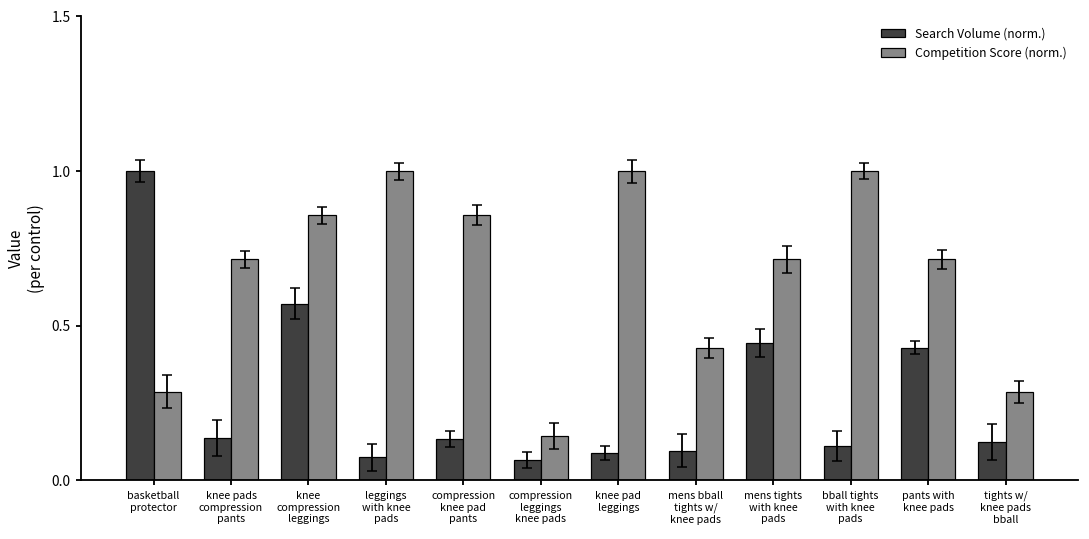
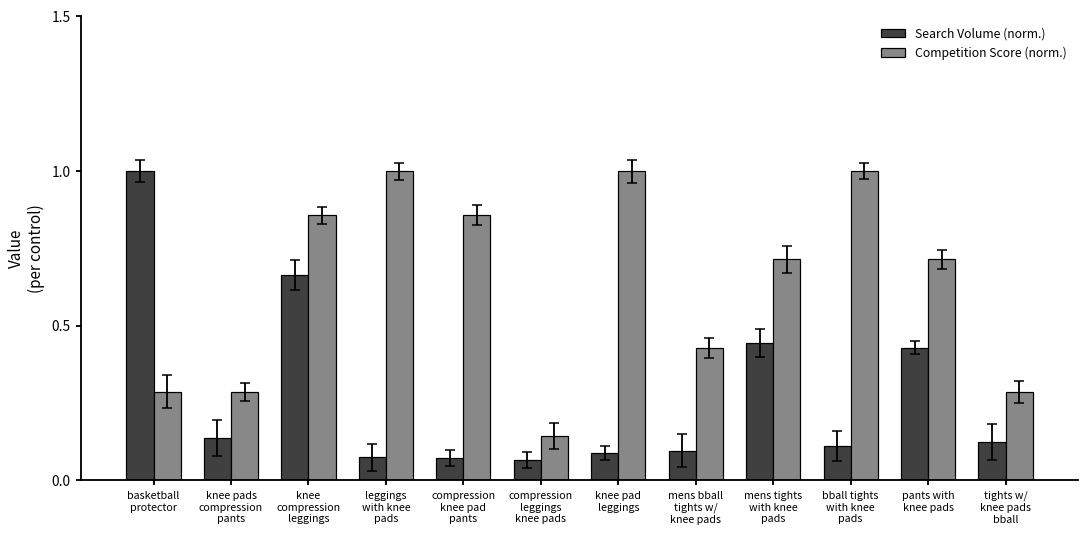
Competition Score (norm.), knee pads compression pants: 0.71 -> 0.29
Search Volume (norm.), knee compression leggings: 0.57 -> 0.66
Search Volume (norm.), compression knee pad pants: 0.13 -> 0.07
